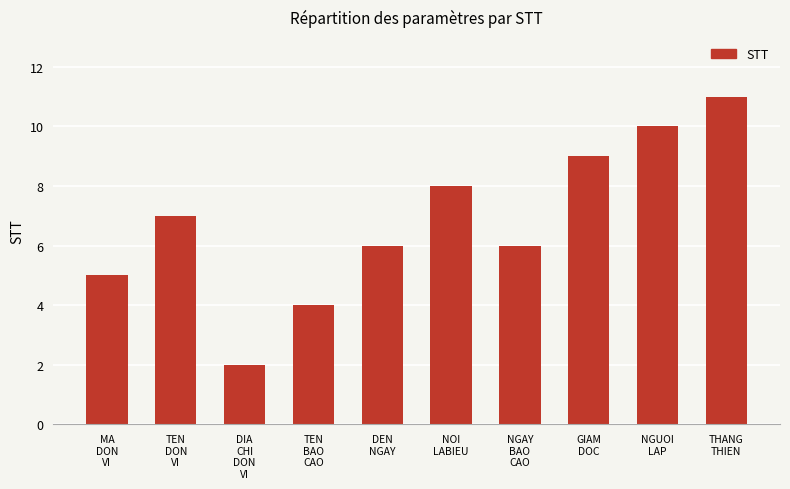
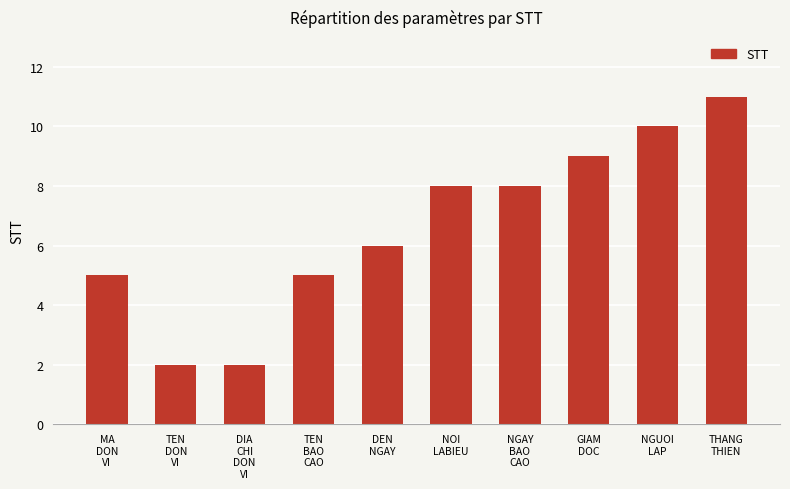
TEN DON VI: 7 -> 2
TEN BAO CAO: 4 -> 5
NGAY BAO CAO: 6 -> 8
